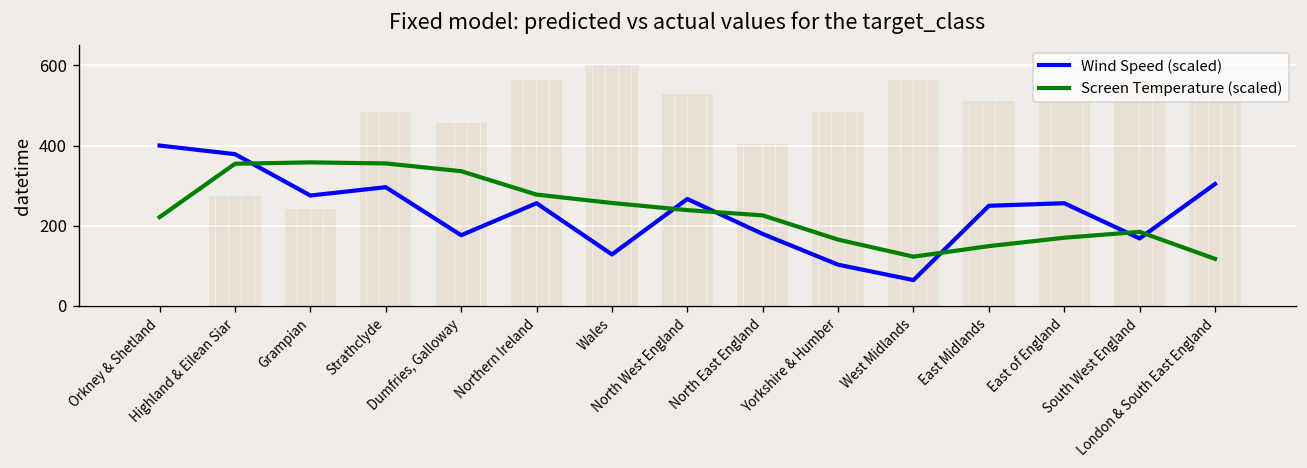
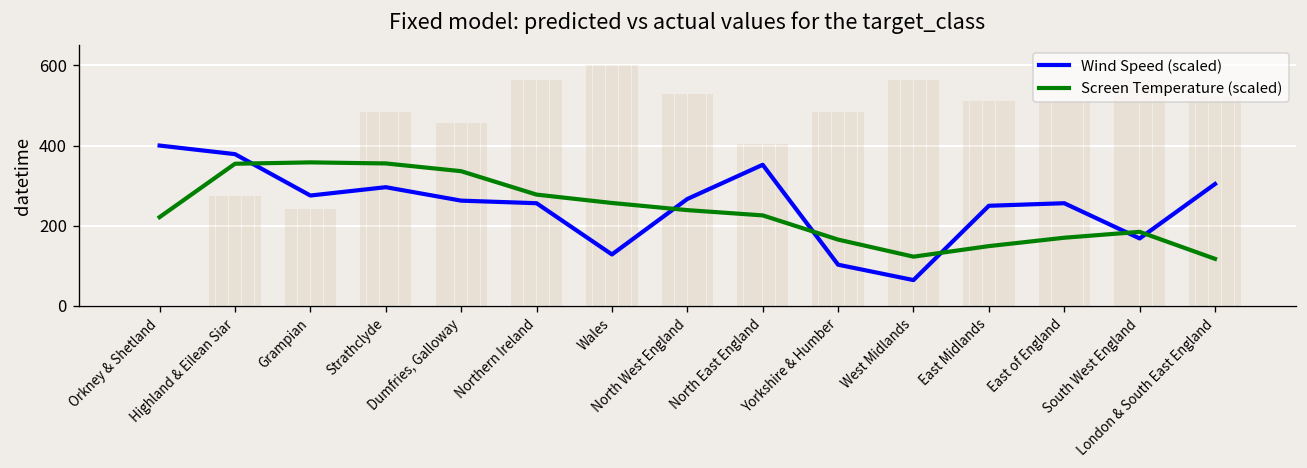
Wind Speed (scaled), Dumfries, Galloway: 180 -> 260
Wind Speed (scaled), North East England: 180 -> 350
